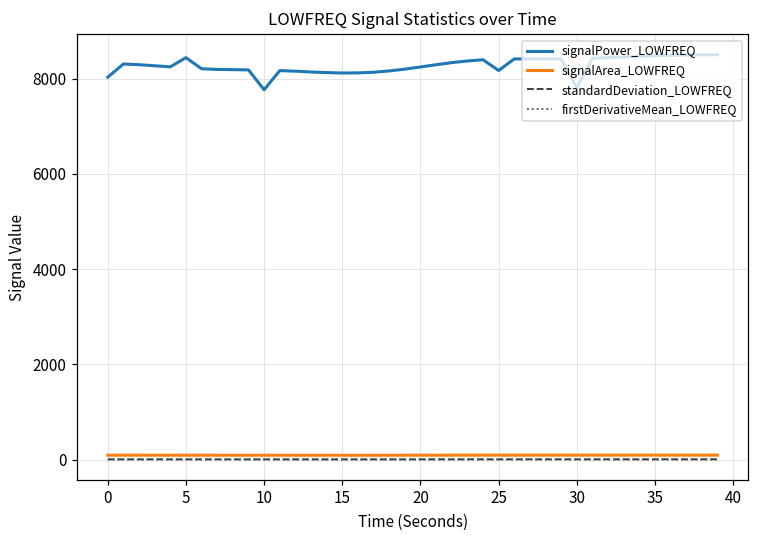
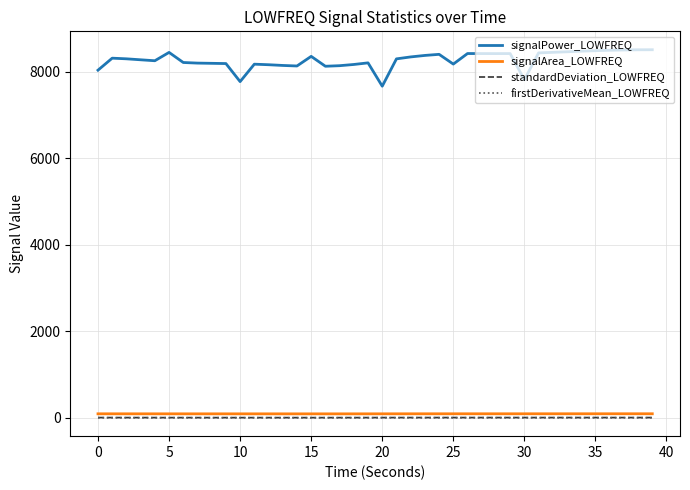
signalPower_LOWFREQ, 15: 8100 -> 8400
signalPower_LOWFREQ, 20: 8200 -> 7700
